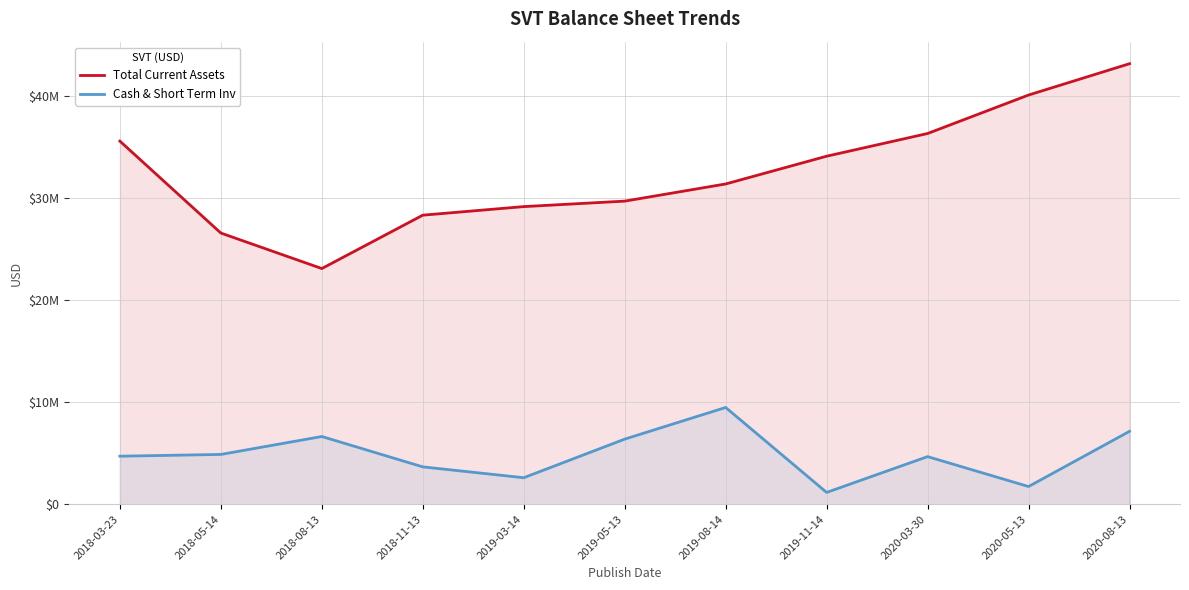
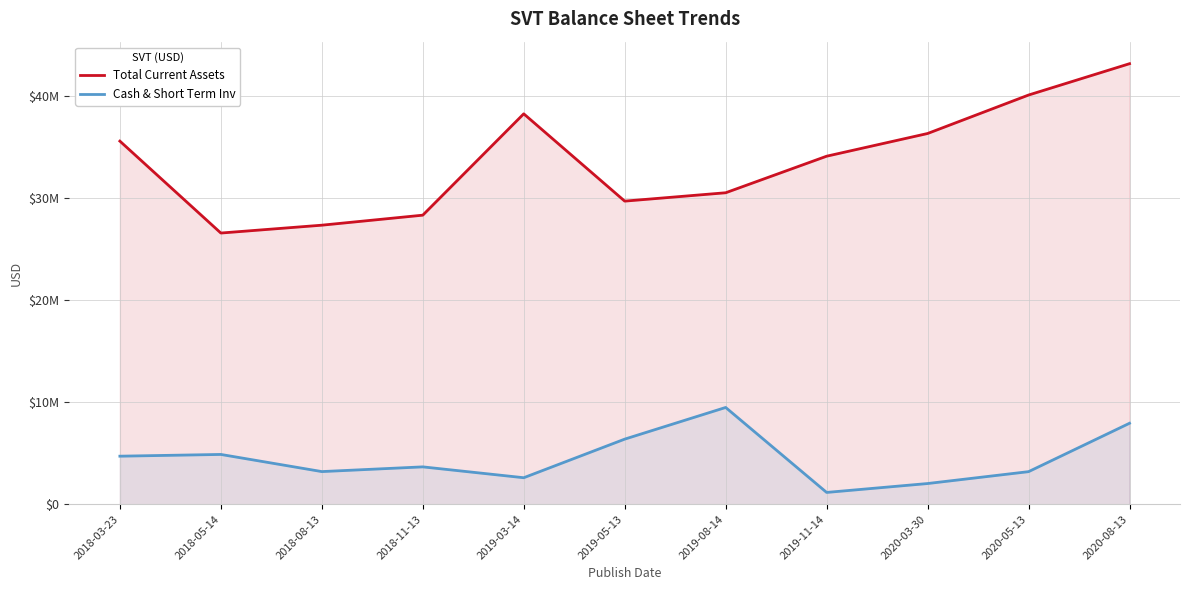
Total Current Assets, 2018-08-13: $23100000 -> $27300000
Cash & Short Term Inv, 2018-08-13: $6600000 -> $3200000
Total Current Assets, 2019-03-14: $29100000 -> $38200000
Total Current Assets, 2019-08-14: $31400000 -> $30500000
Cash & Short Term Inv, 2020-03-30: $4700000 -> $2000000
Cash & Short Term Inv, 2020-05-13: $1700000 -> $3200000
Cash & Short Term Inv, 2020-08-13: $7100000 -> $7900000
